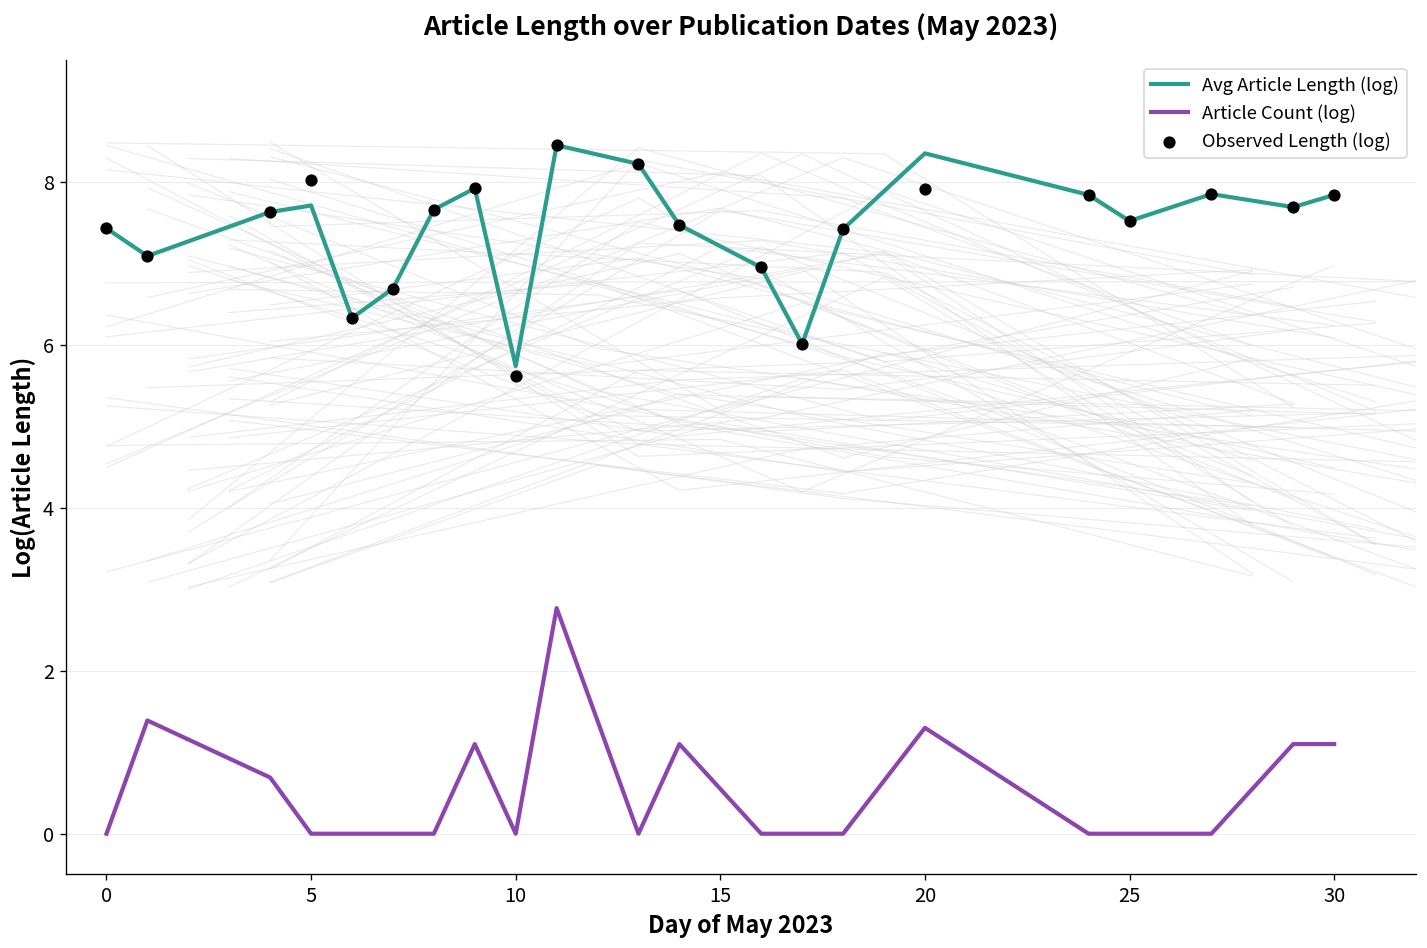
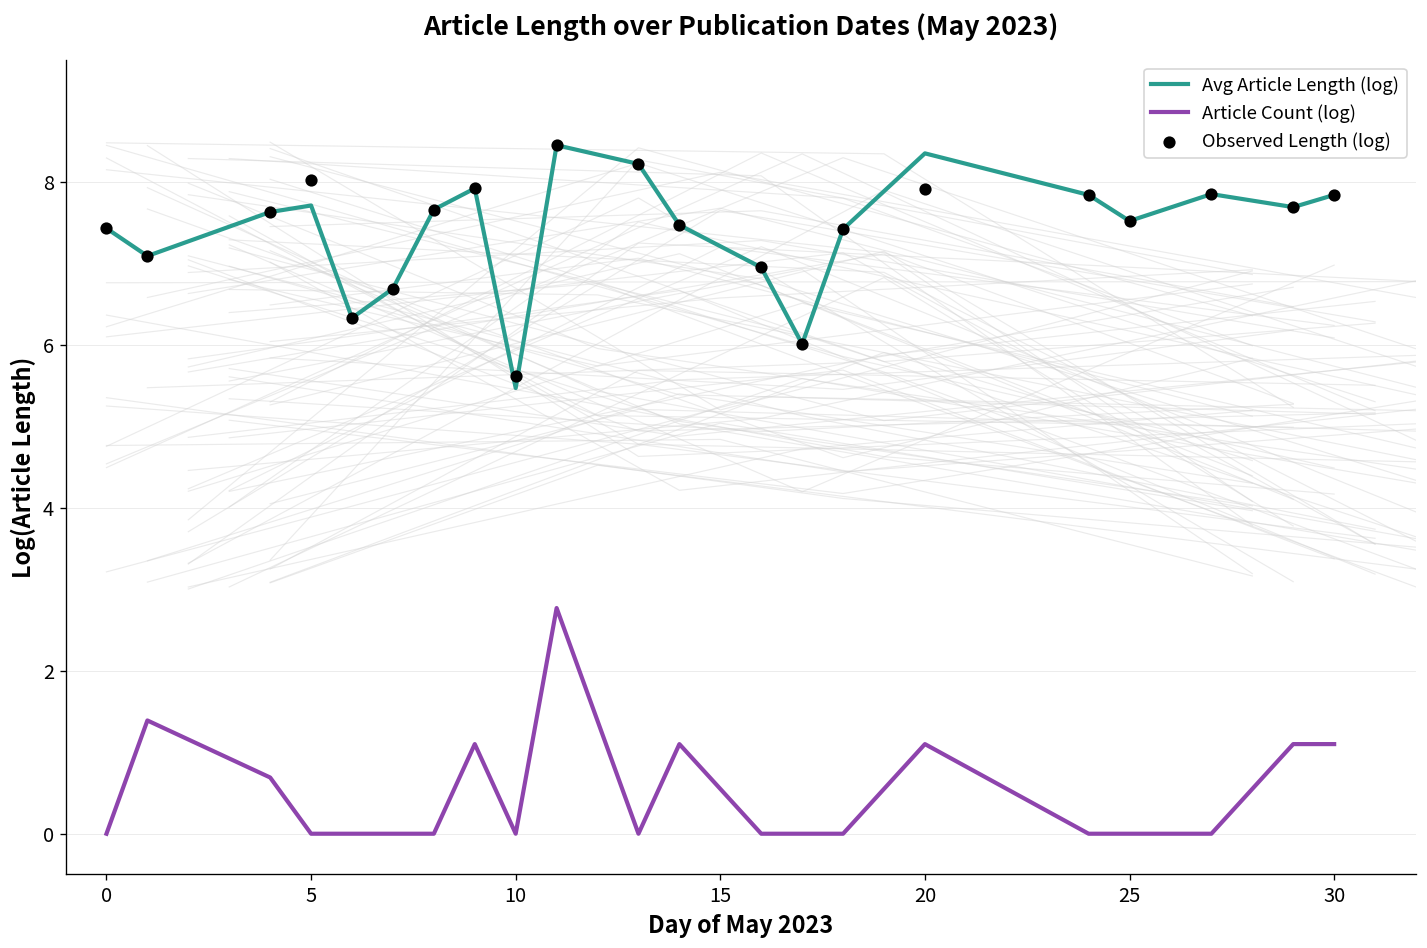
Avg Article Length (log), 10: 5.7 -> 5.5
Article Count (log), 20: 1.3 -> 1.1
